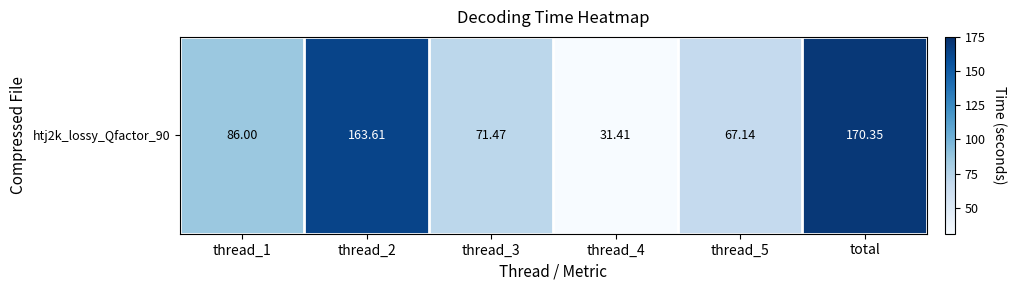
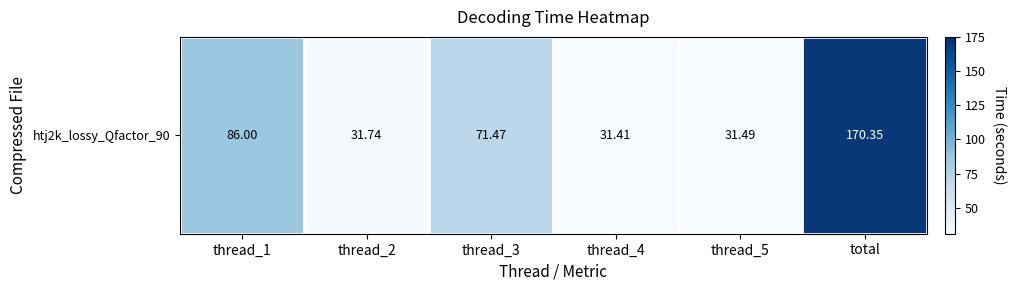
htj2k_lossy_Qfactor_90, thread_2: 163.61 -> 31.74
htj2k_lossy_Qfactor_90, thread_5: 67.14 -> 31.49
